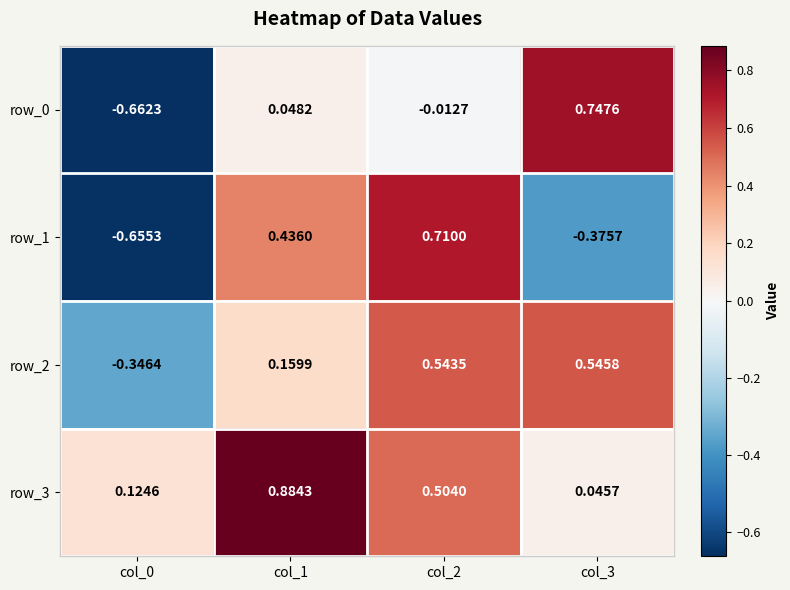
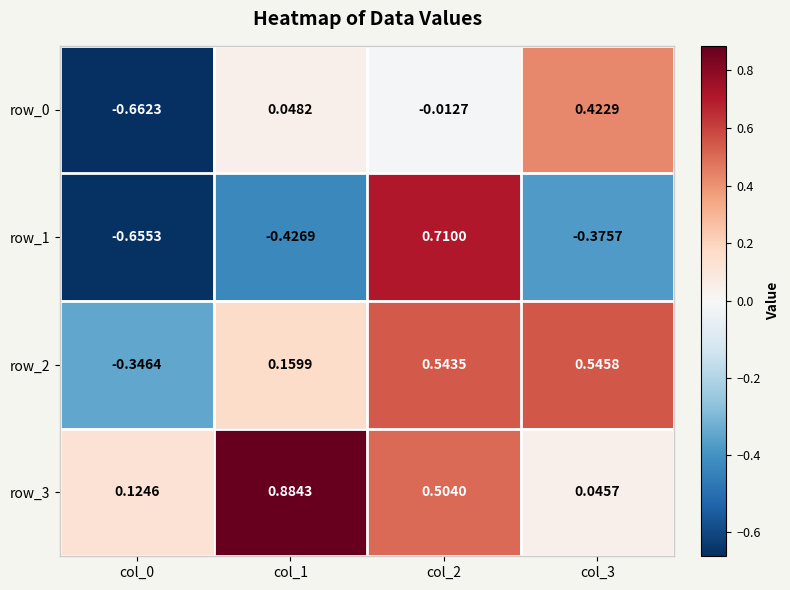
row_0, col_3: 0.7476 -> 0.4229
row_1, col_1: 0.4360 -> -0.4269
